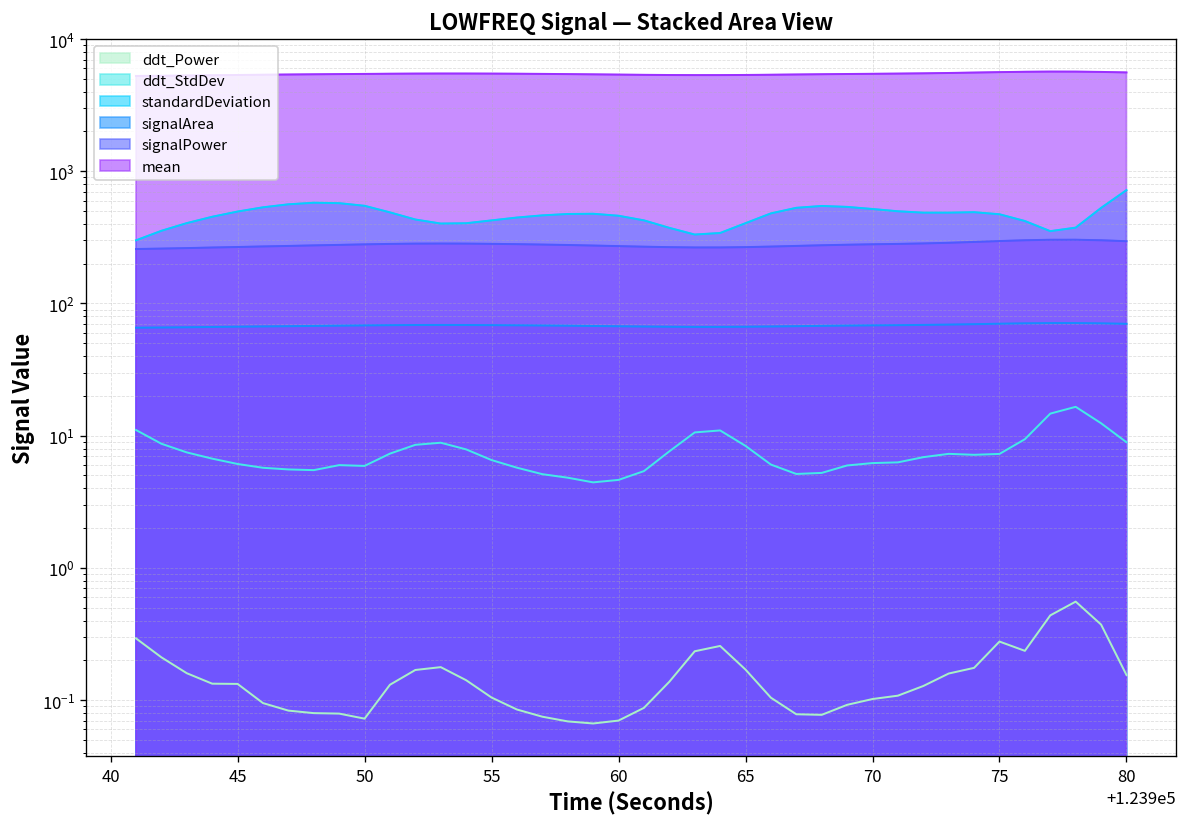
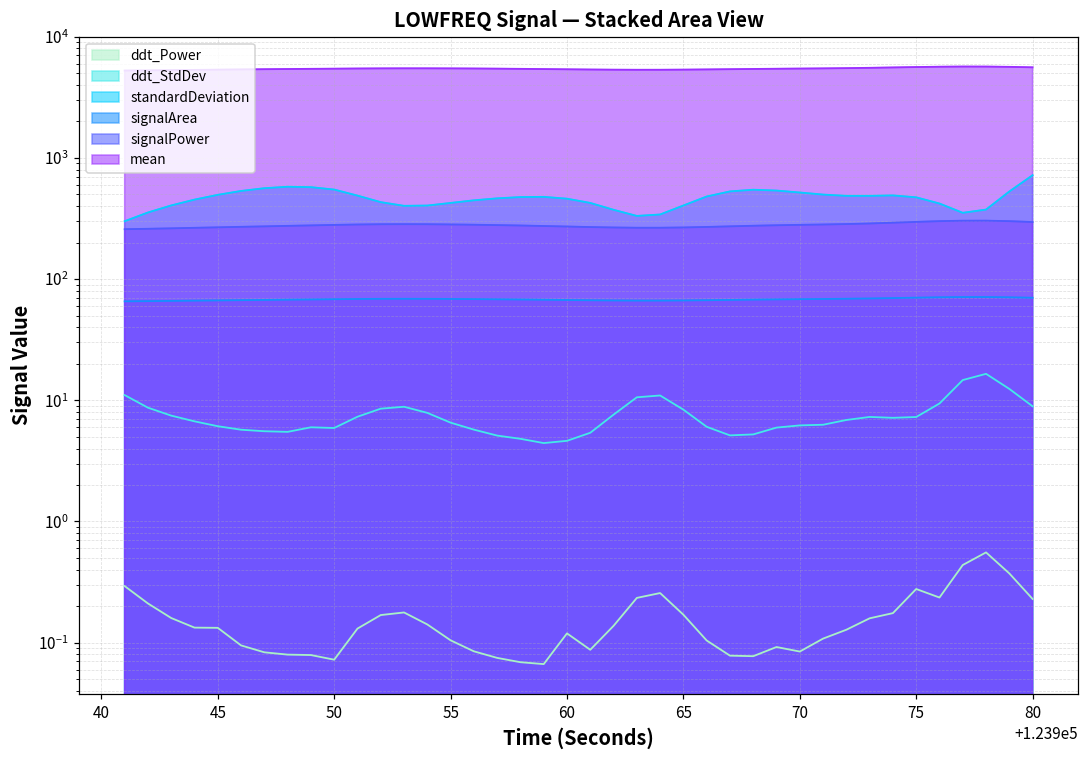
ddt_Power, 60: 0.07 -> 0.12
ddt_Power, 70: 0.10 -> 0.08
ddt_Power, 80: 0.15 -> 0.23
